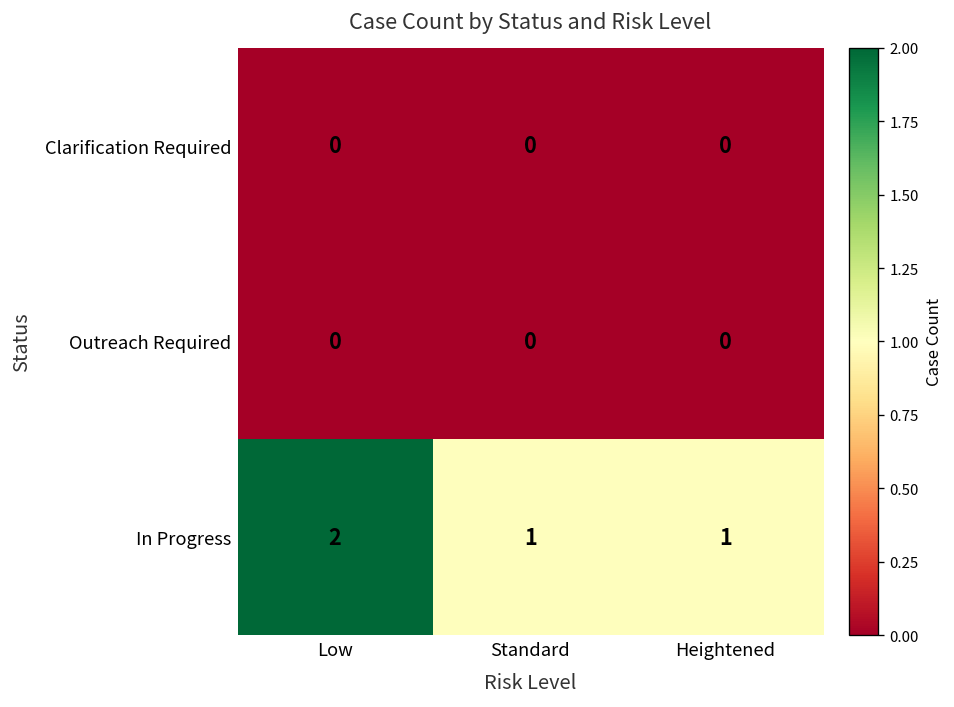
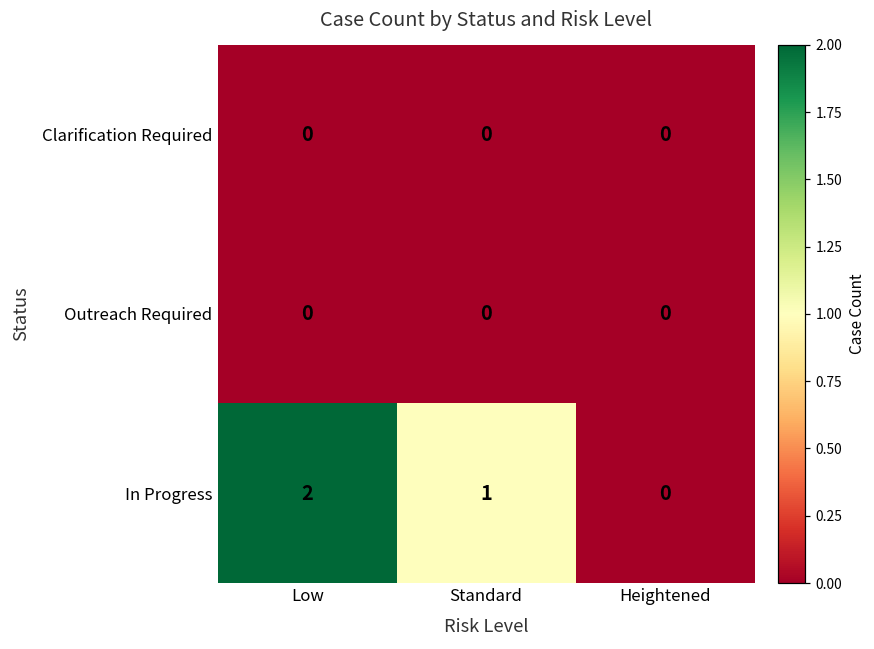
In Progress, Heightened: 1 -> 0
